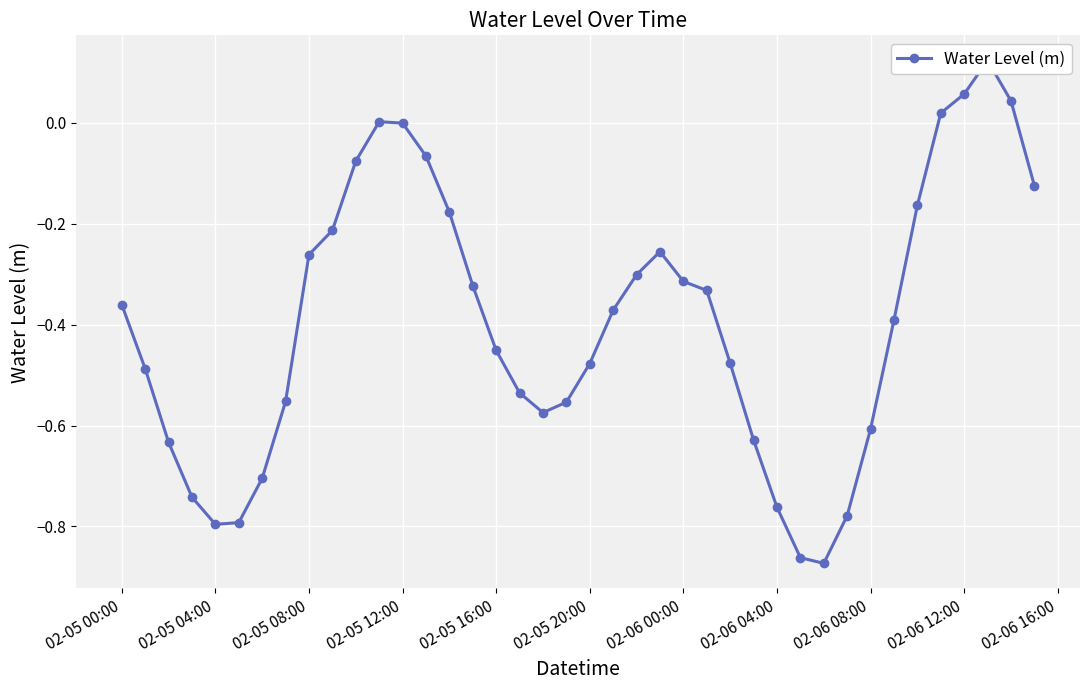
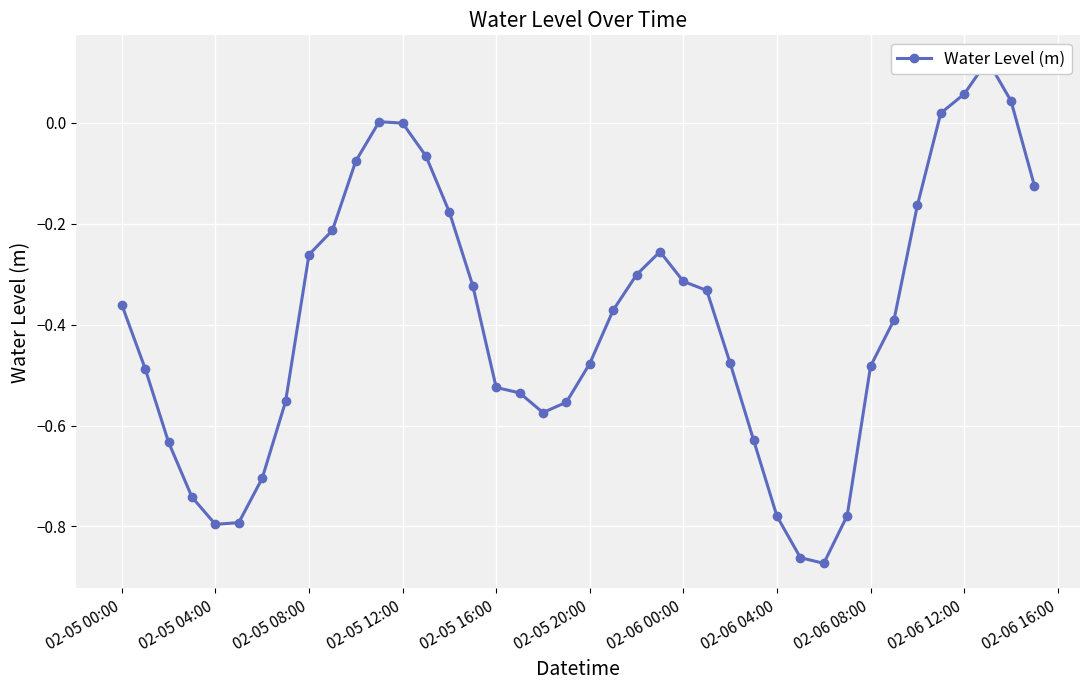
02-05 16:00: -0.45 -> -0.52
02-06 04:00: -0.76 -> -0.78
02-06 08:00: -0.61 -> -0.48
